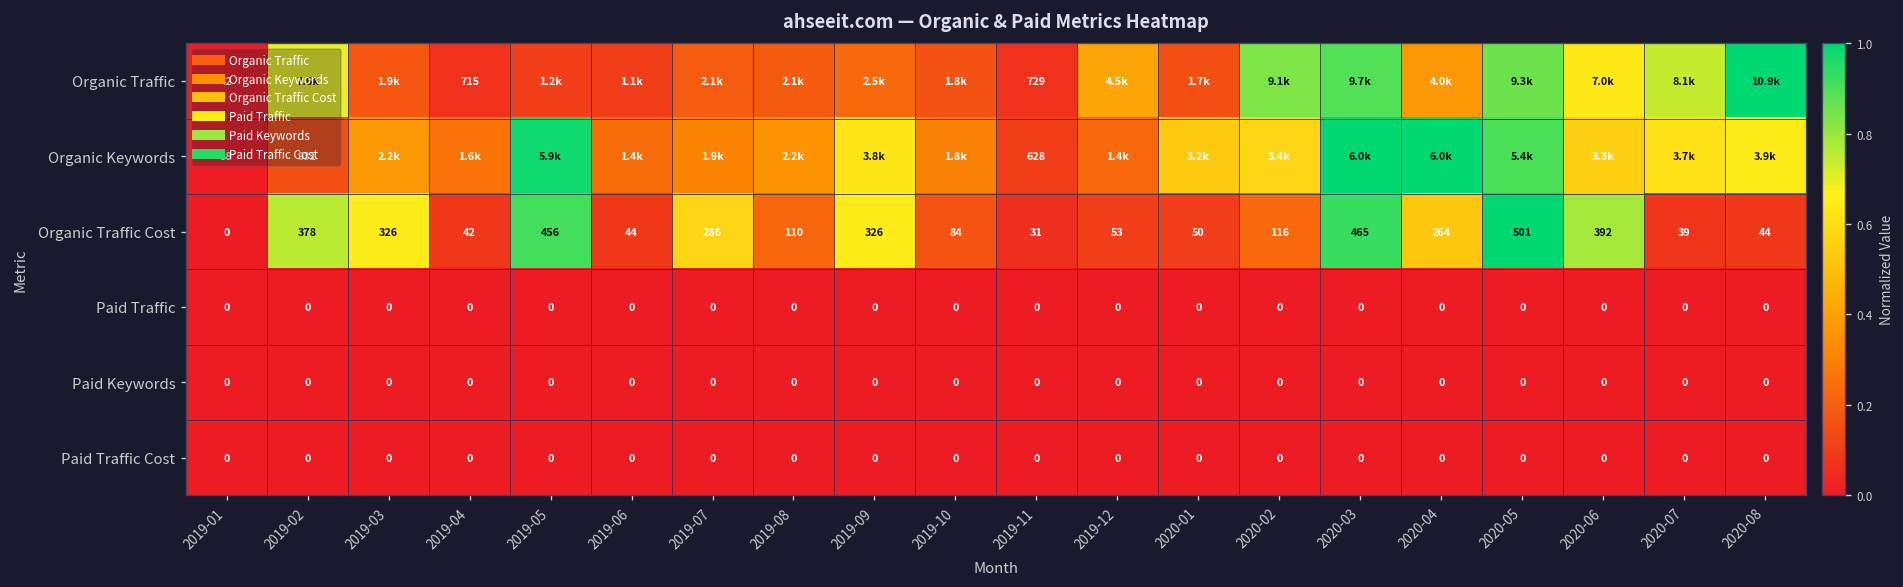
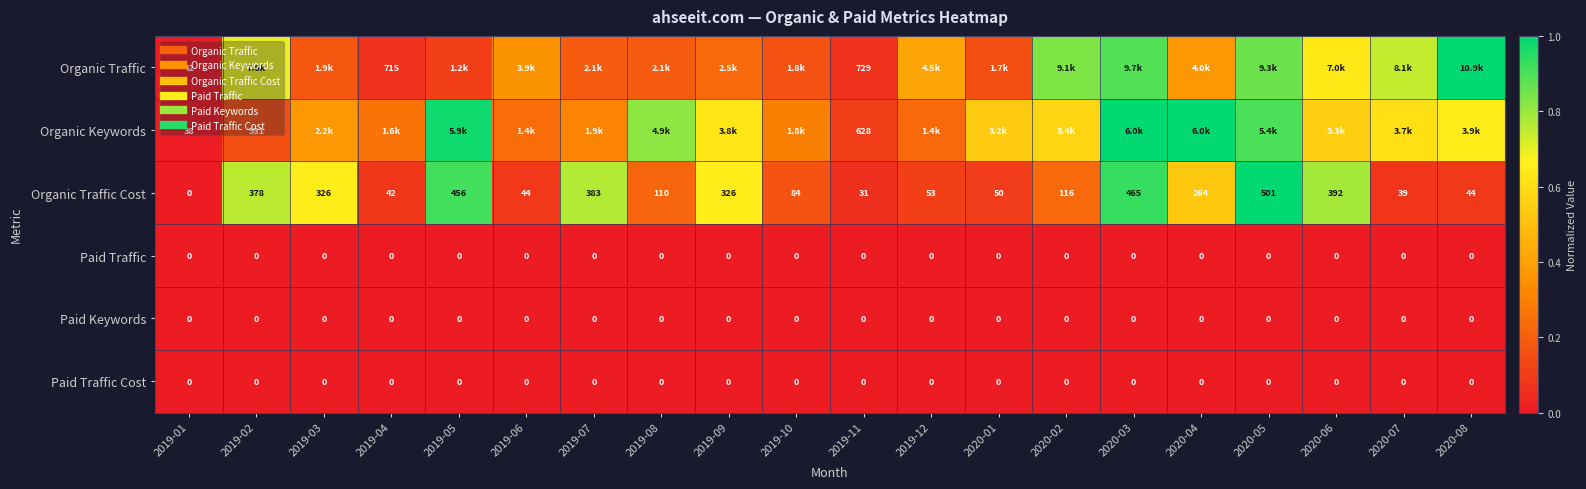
Organic Traffic, 2019-06: 1.1k -> 3.9k
Organic Keywords, 2019-08: 2.2k -> 4.9k
Organic Traffic Cost, 2019-07: 286 -> 383
